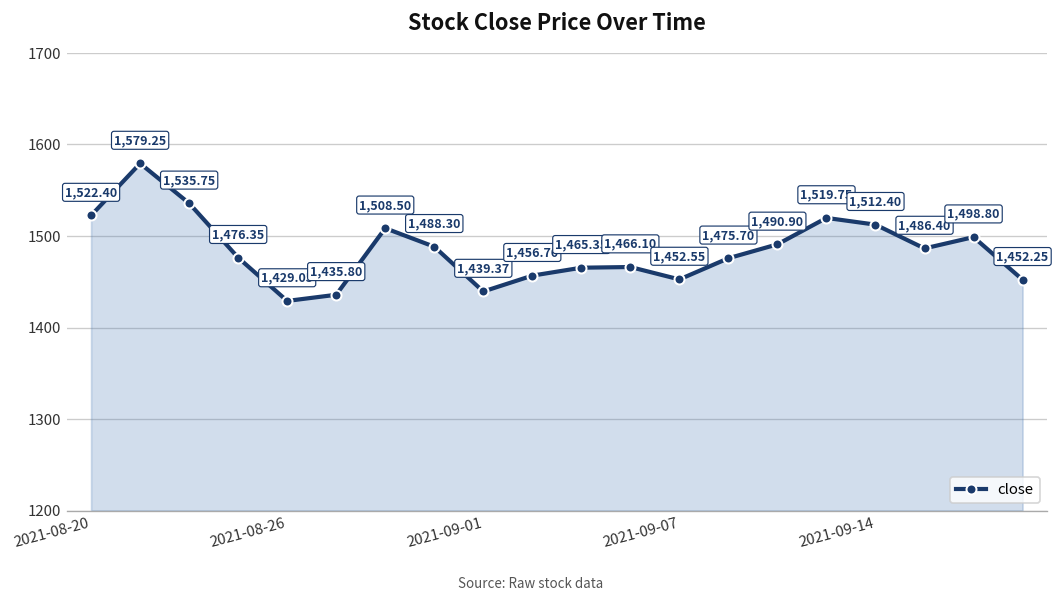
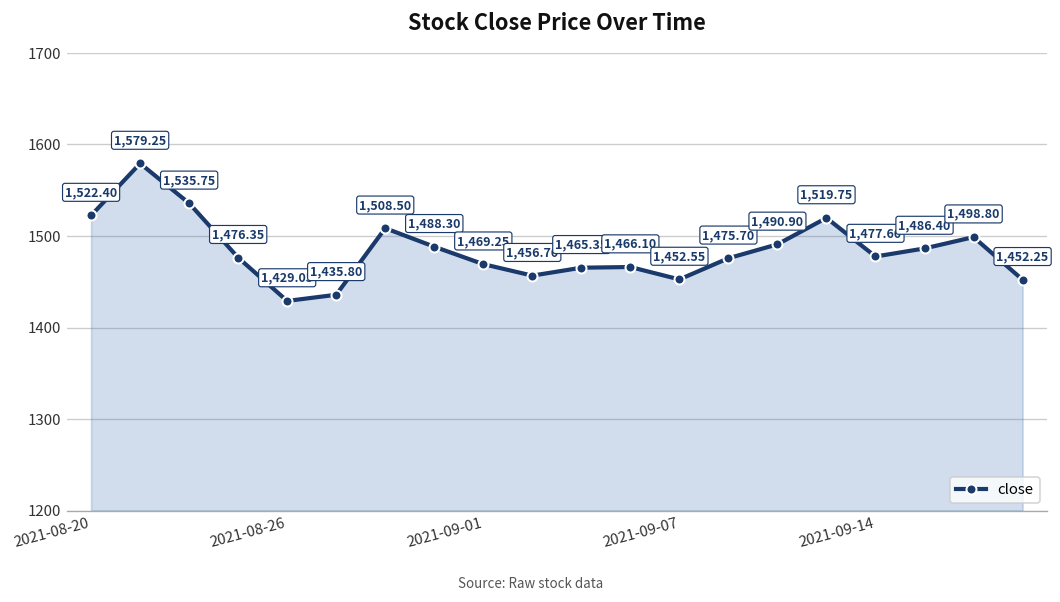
2021-09-01: 1,439.37 -> 1,469.25
2021-09-14: 1,512.40 -> 1,477.60
